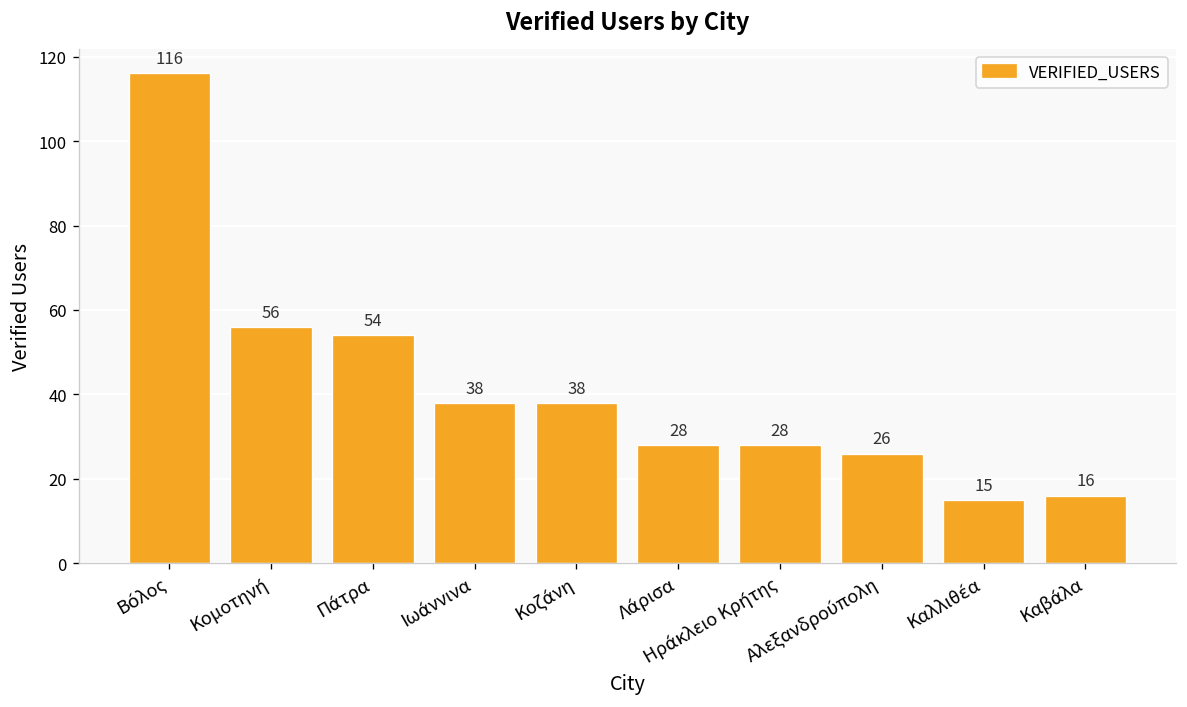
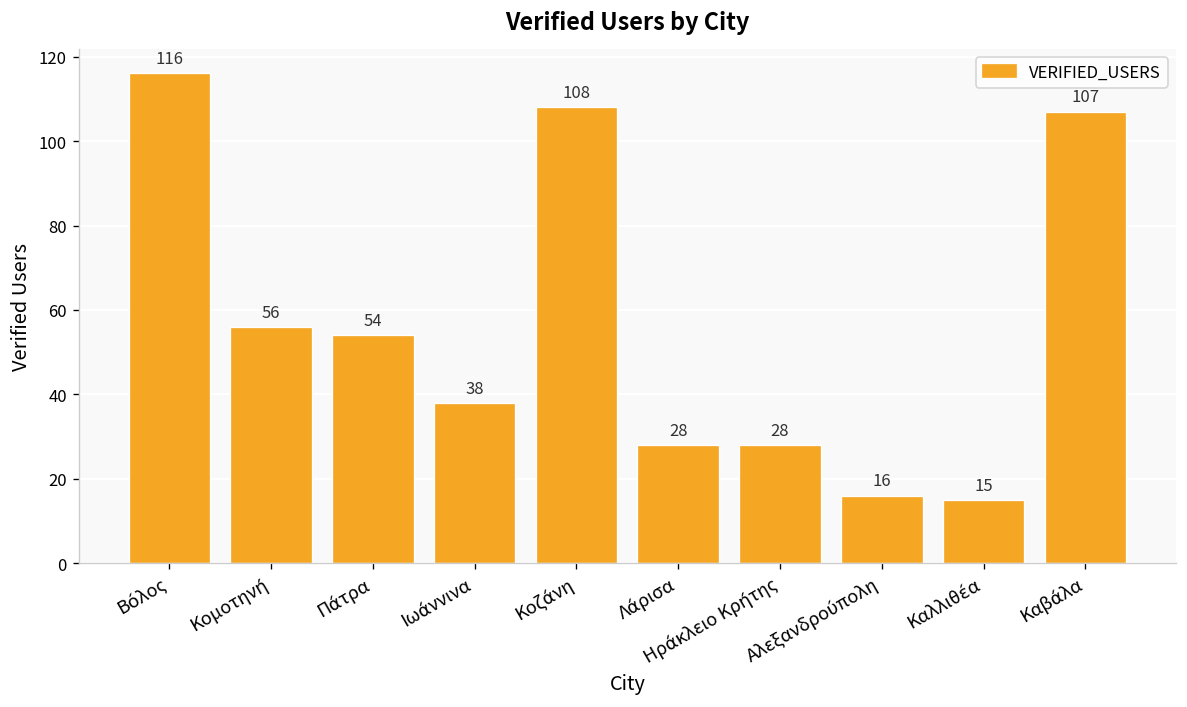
Κοζάνη: 38 -> 108
Αλεξανδρούπολη: 26 -> 16
Καβάλα: 16 -> 107
